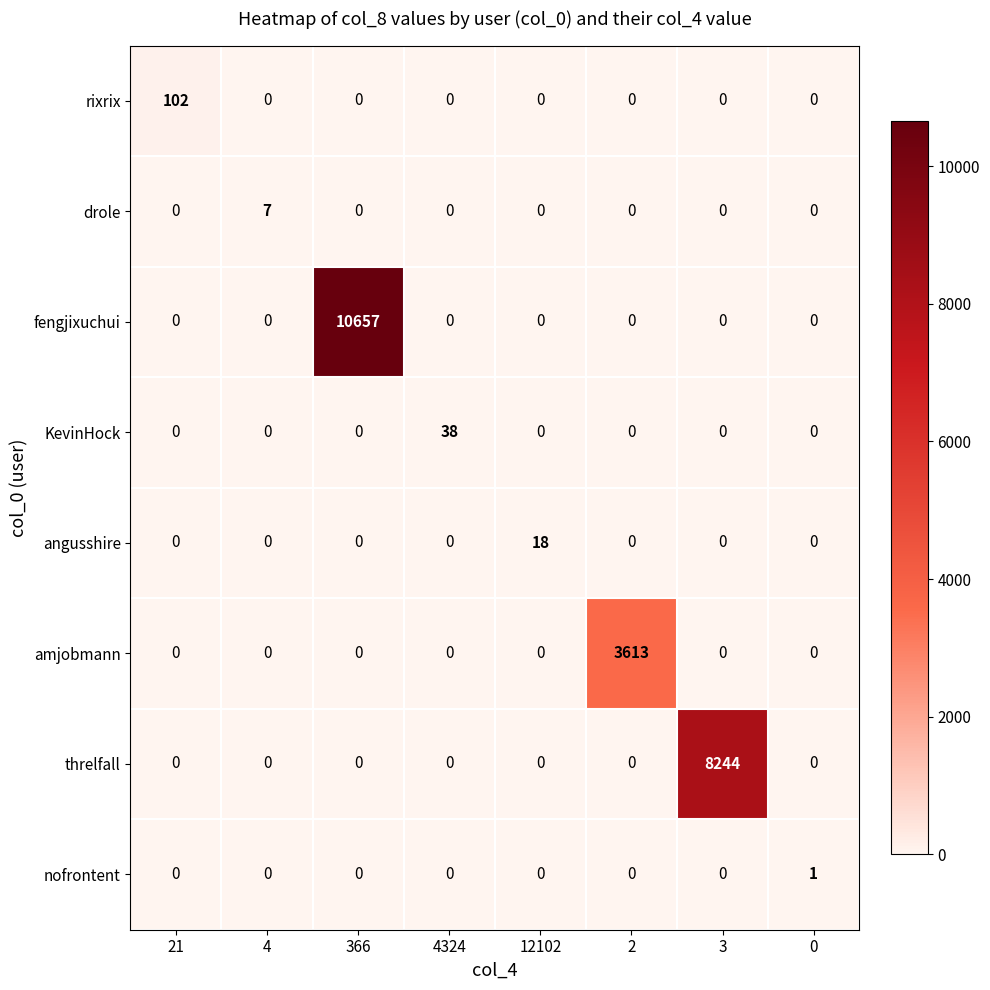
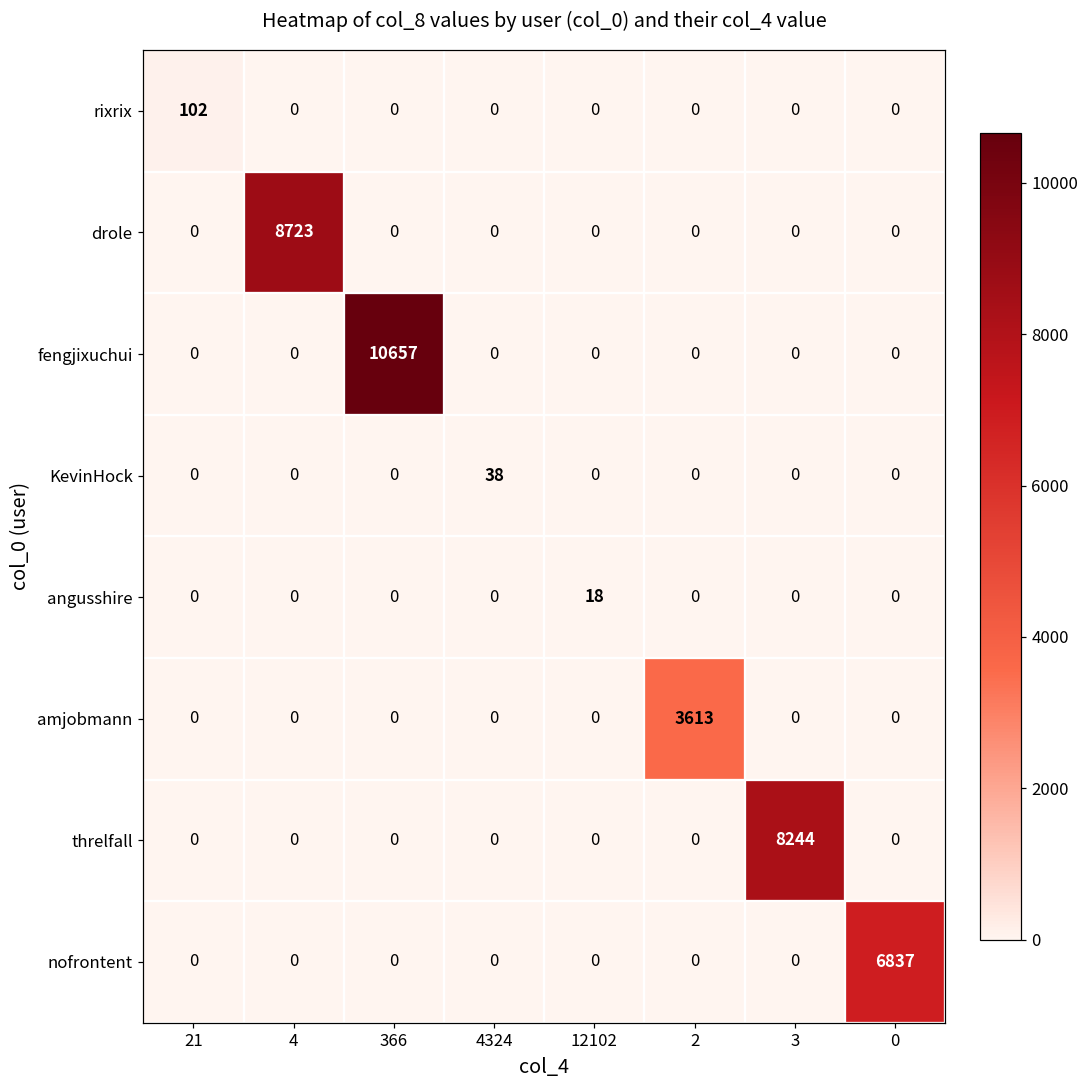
drole, 4: 7 -> 8723
nofrontent, 0: 1 -> 6837
